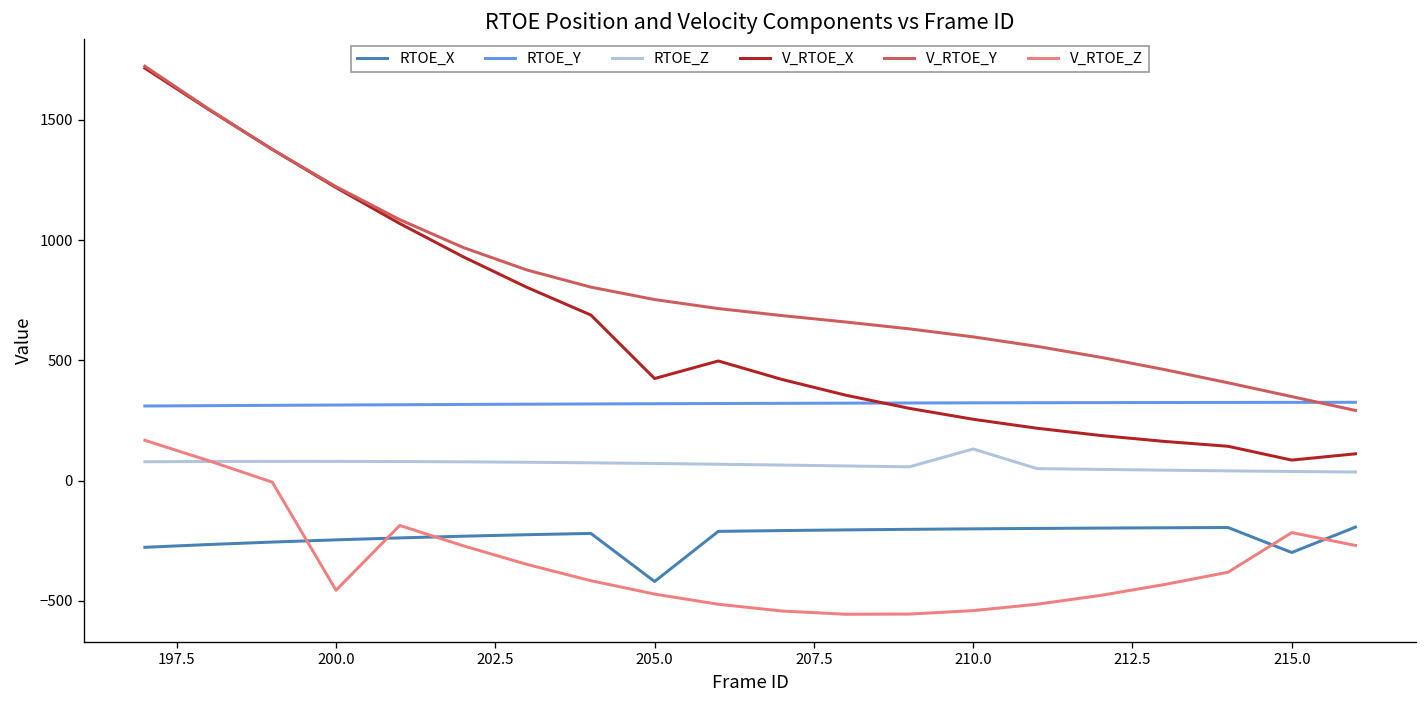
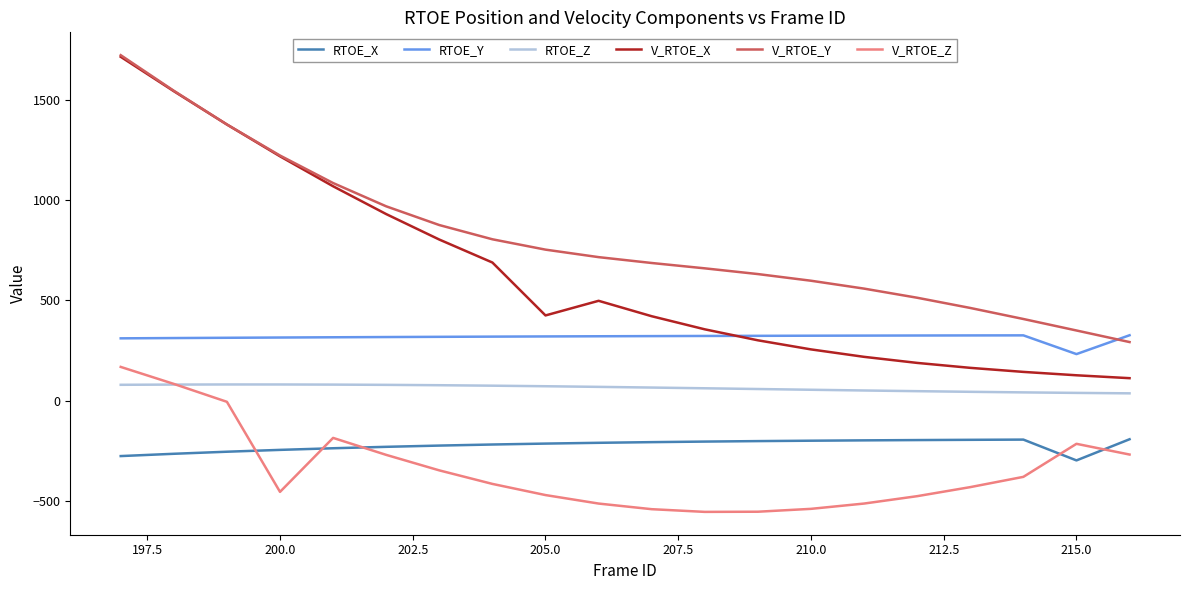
RTOE_X, 205.0: -420 -> -210
RTOE_Z, 210.0: 130 -> 50
RTOE_Y, 215.0: 330 -> 230
V_RTOE_X, 215.0: 90 -> 130
